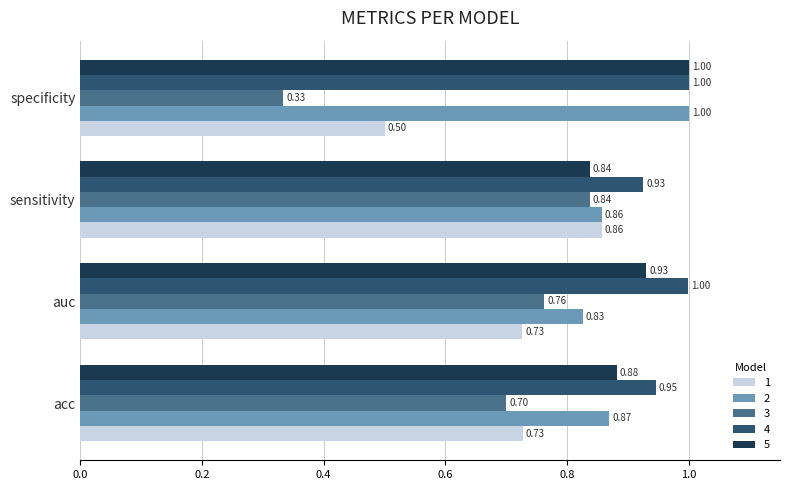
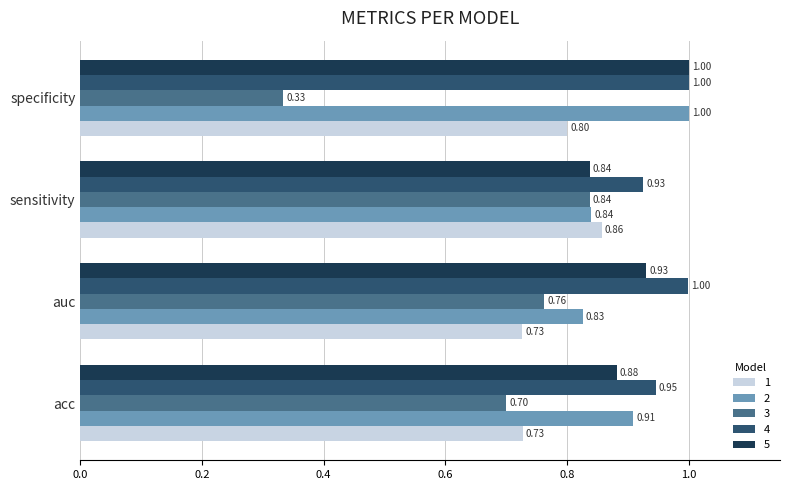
1, specificity: 0.50 -> 0.80
2, sensitivity: 0.86 -> 0.84
2, acc: 0.87 -> 0.91
